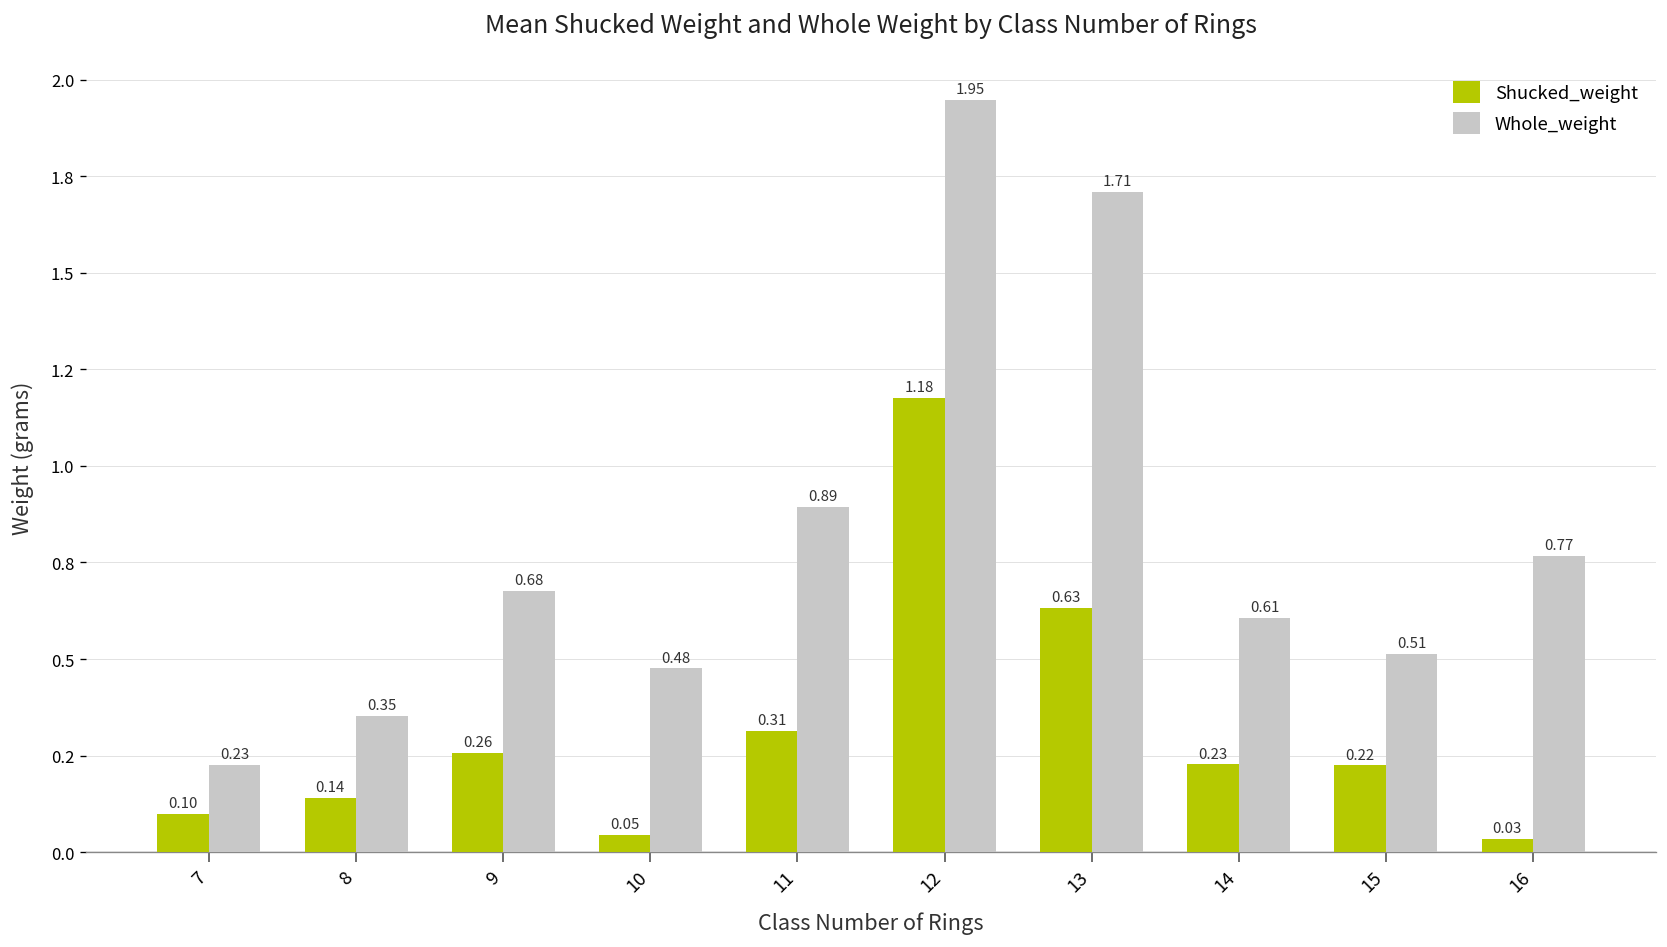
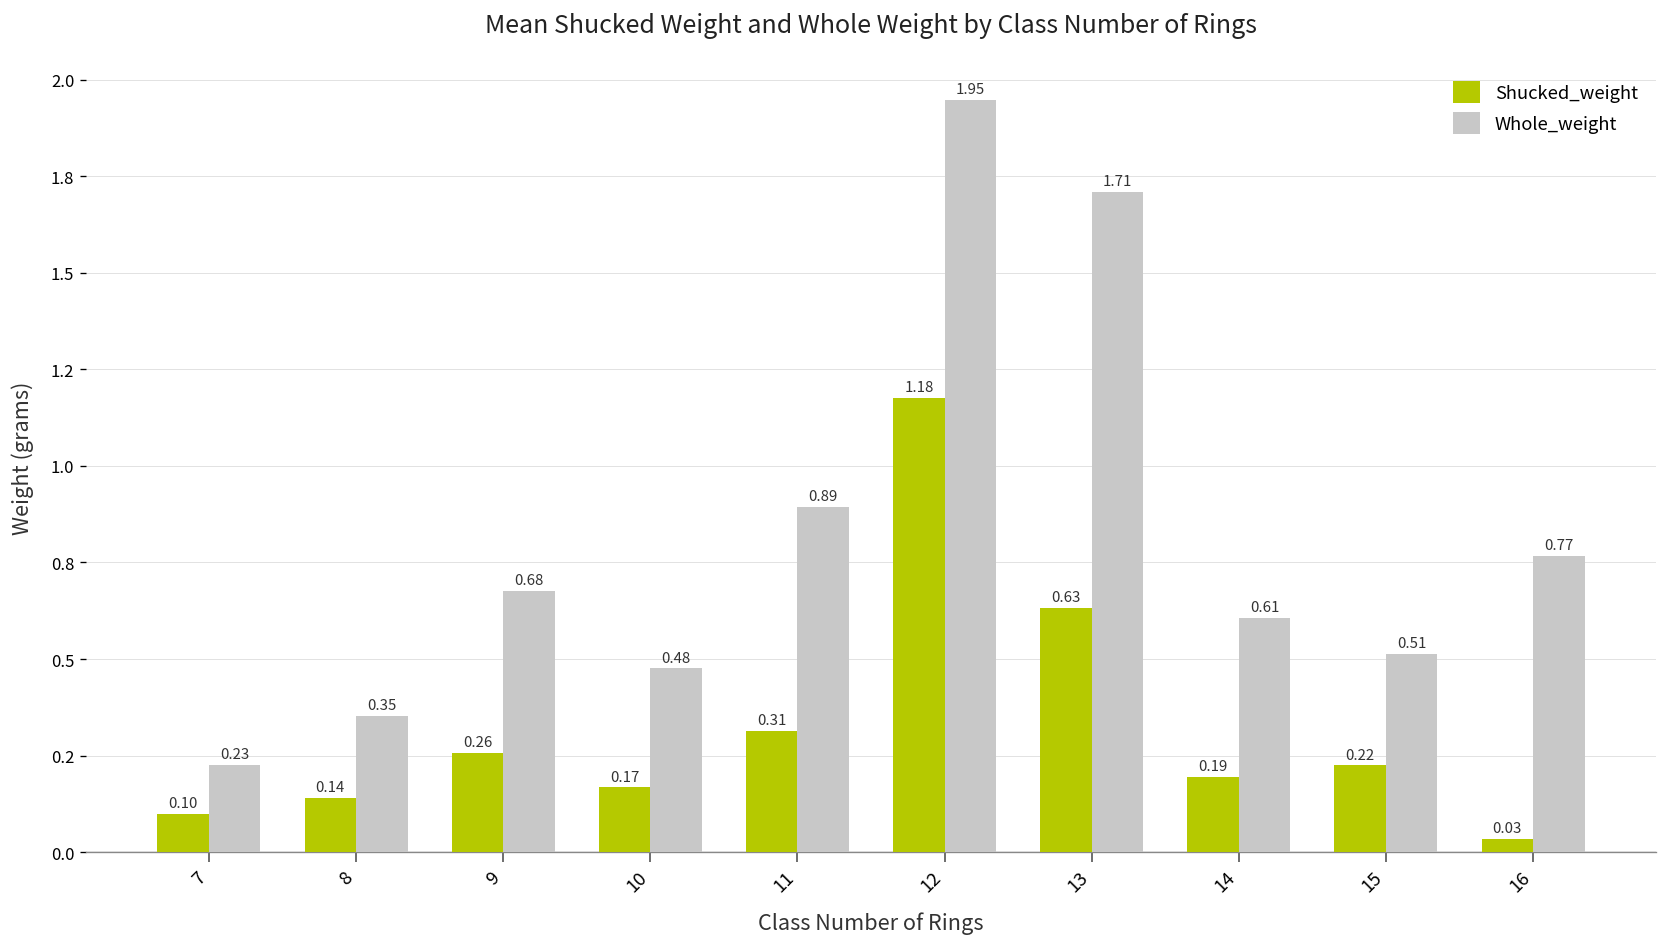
Shucked_weight, 10: 0.05 -> 0.17
Shucked_weight, 14: 0.23 -> 0.19
